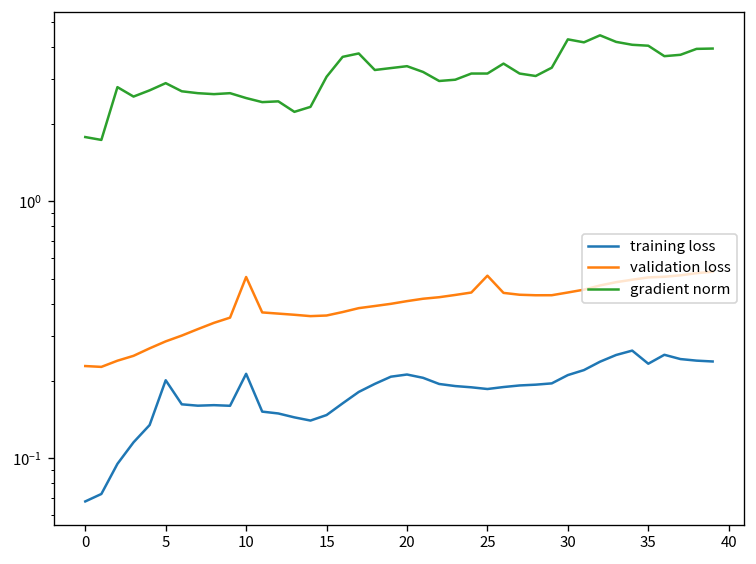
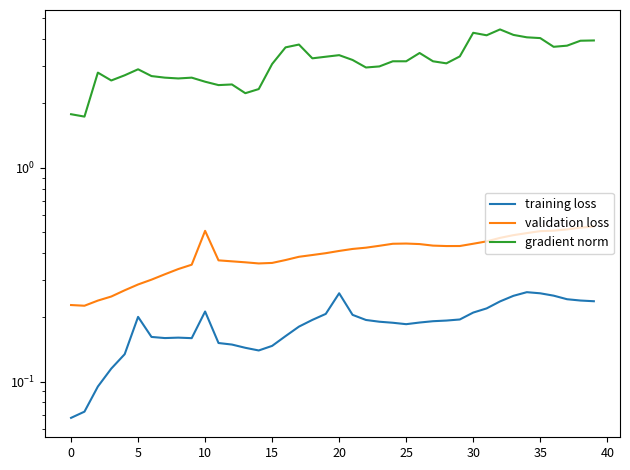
training loss, 20: 0.21 -> 0.26
validation loss, 25: 0.51 -> 0.44
training loss, 35: 0.23 -> 0.26
